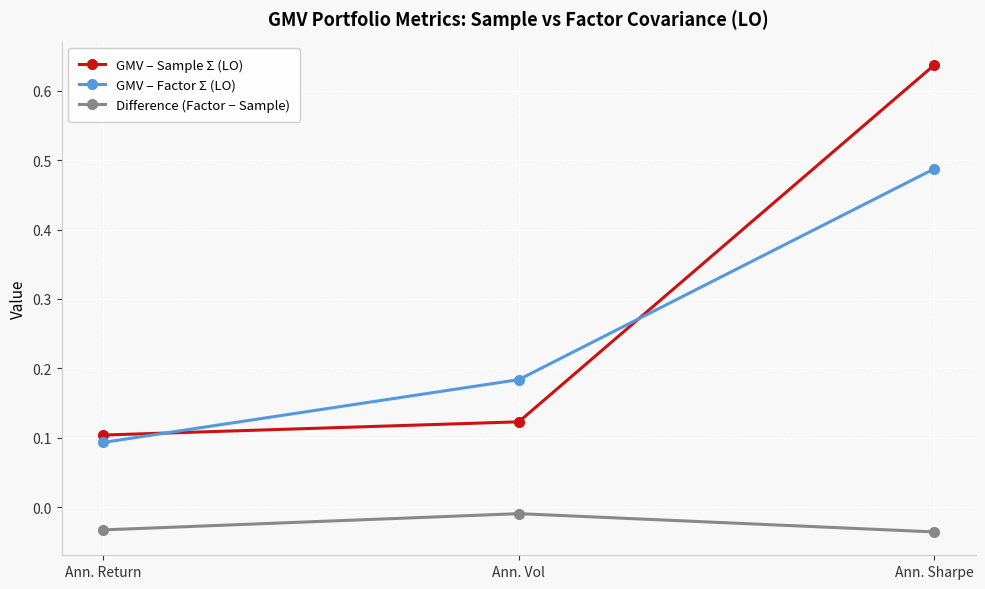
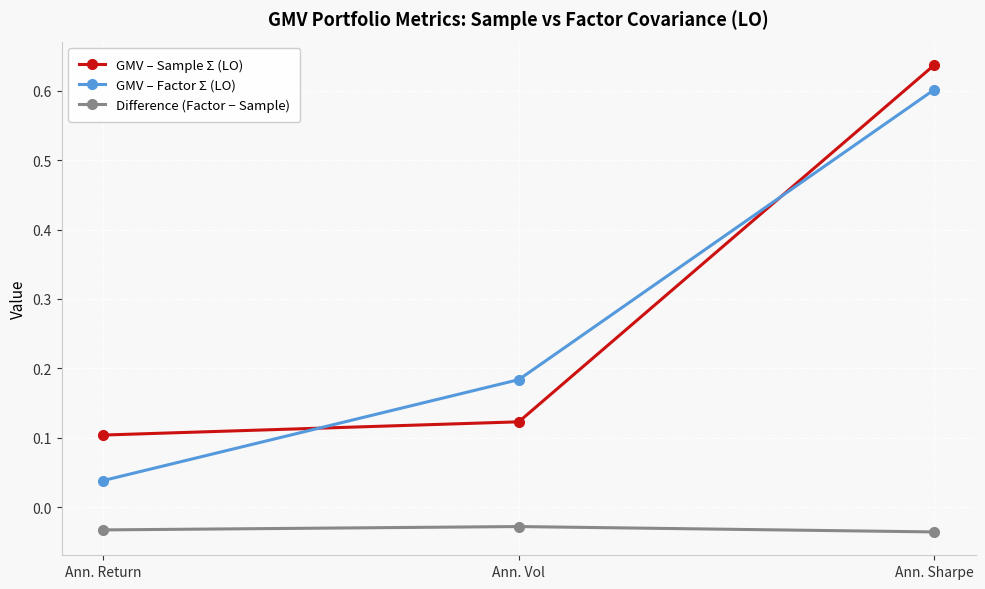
GMV – Factor Σ (LO), Ann. Return: 0.09 -> 0.04
Difference (Factor − Sample), Ann. Vol: -0.01 -> -0.03
GMV – Factor Σ (LO), Ann. Sharpe: 0.49 -> 0.60
